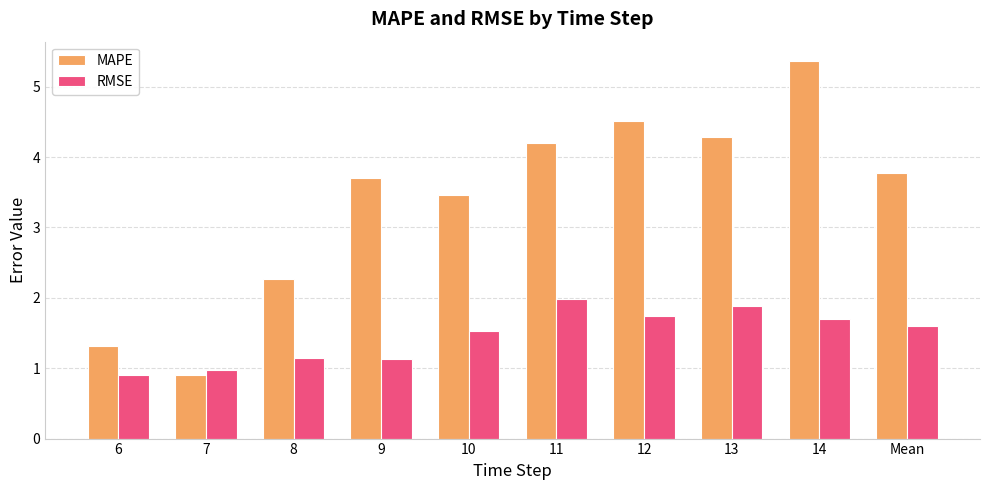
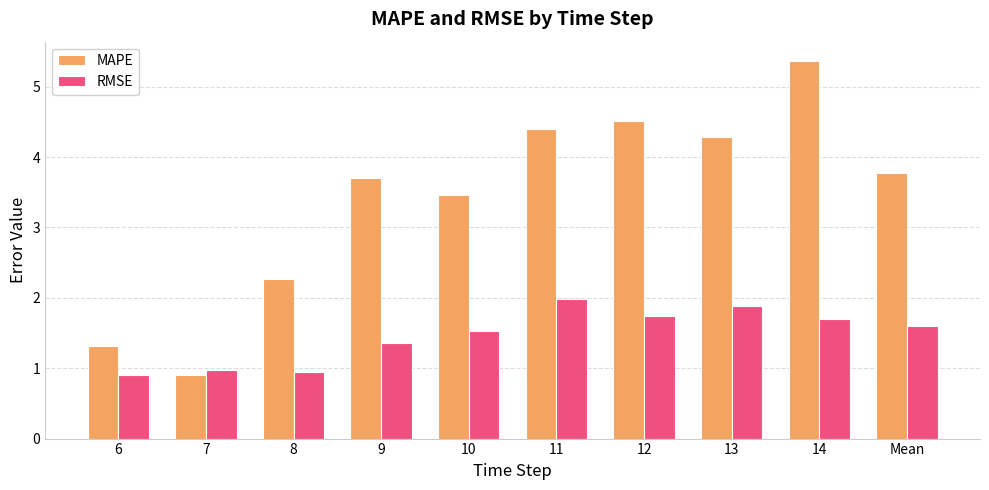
RMSE, 8: 1.1 -> 0.9
RMSE, 9: 1.1 -> 1.4
MAPE, 11: 4.2 -> 4.4
